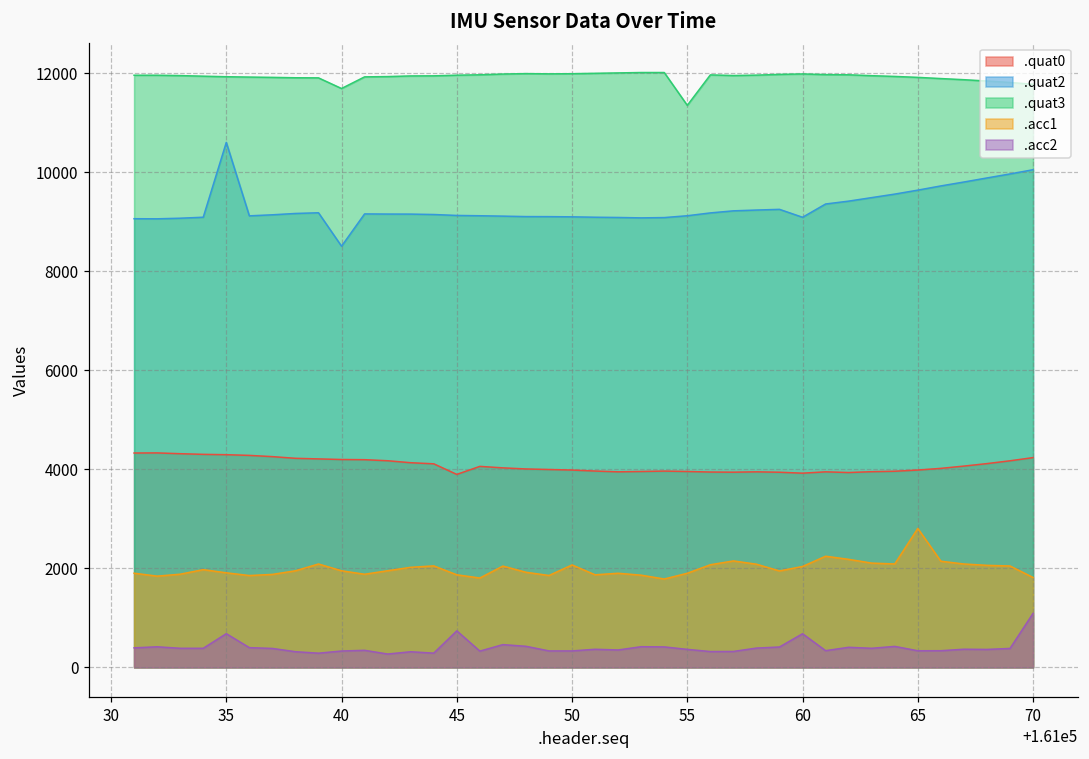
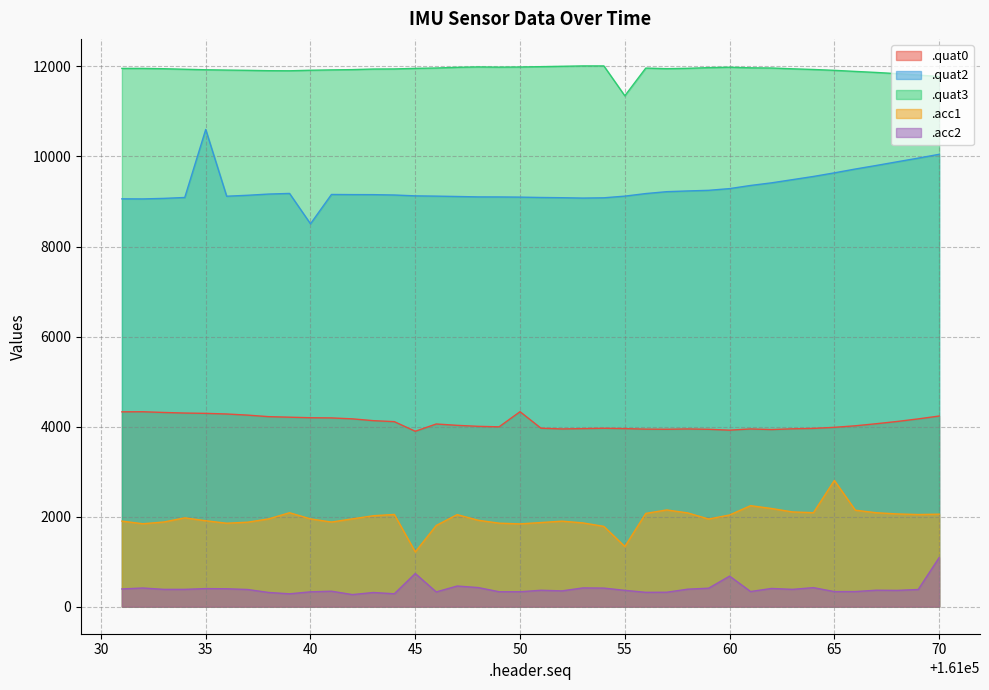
.acc2, 35: 700 -> 400
.quat3, 40: 11700 -> 11900
.acc1, 45: 1900 -> 1200
.quat0, 50: 4000 -> 4300
.acc1, 50: 2100 -> 1800
.acc1, 55: 1900 -> 1300
.quat2, 60: 9100 -> 9300
.acc1, 70: 1800 -> 2100
